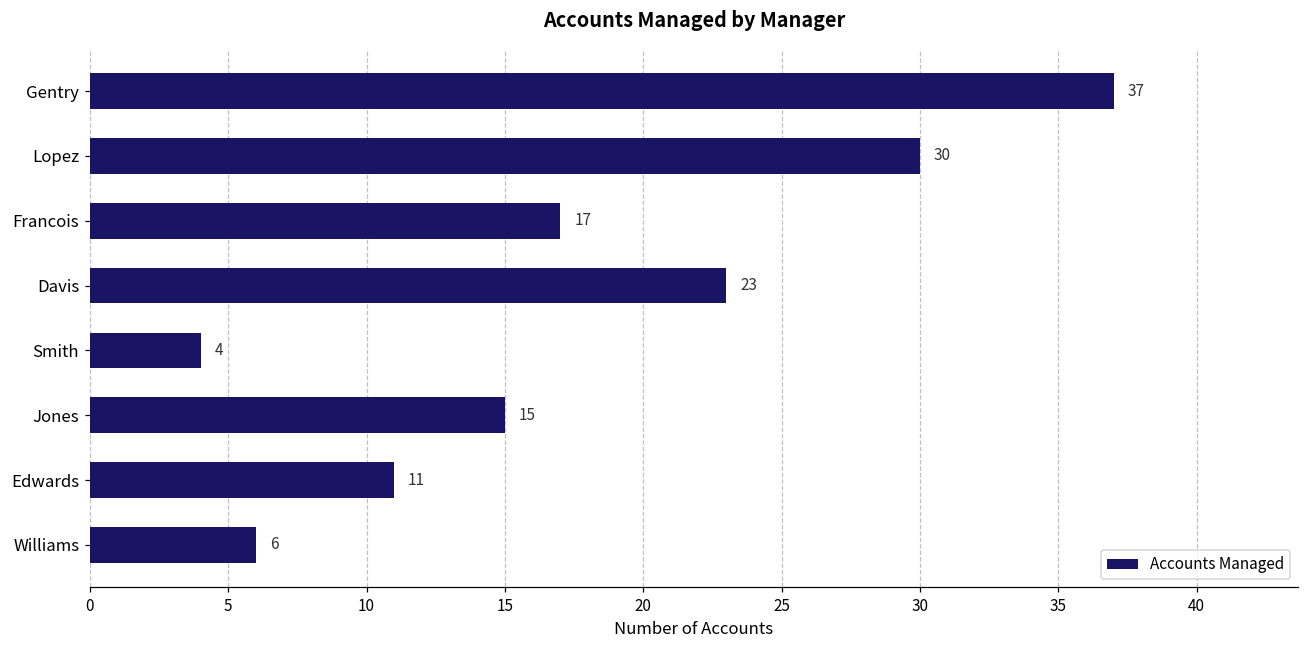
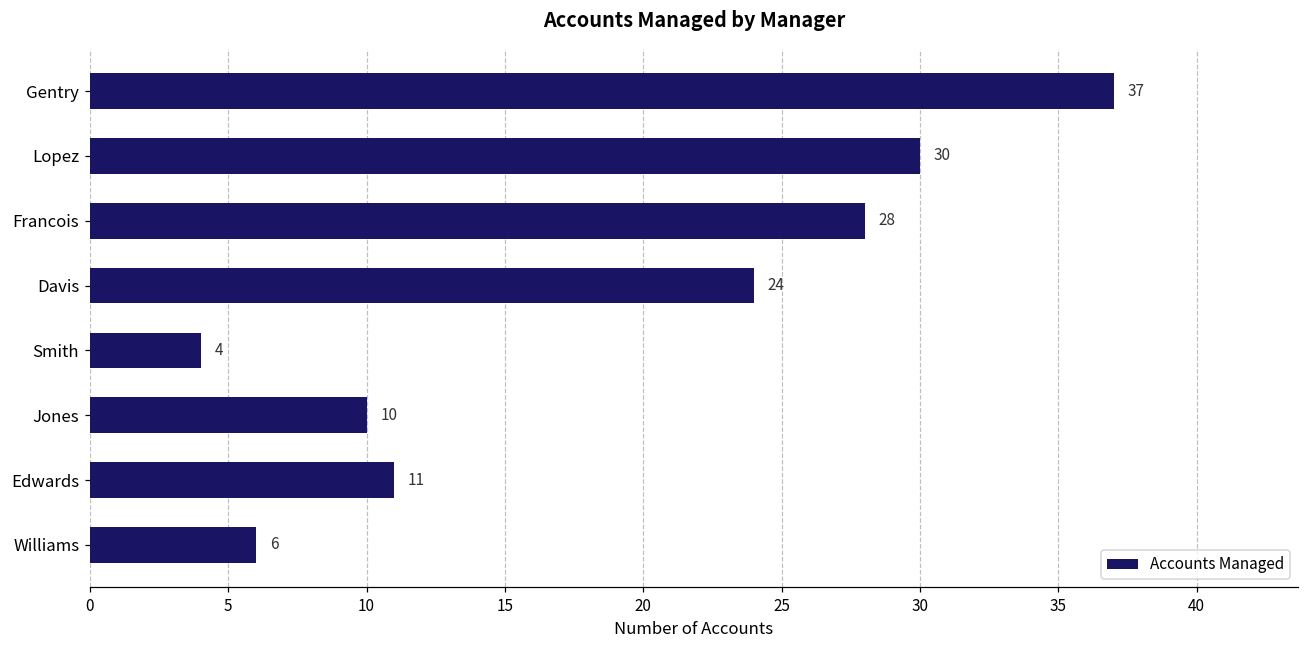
Francois: 17 -> 28
Davis: 23 -> 24
Jones: 15 -> 10
